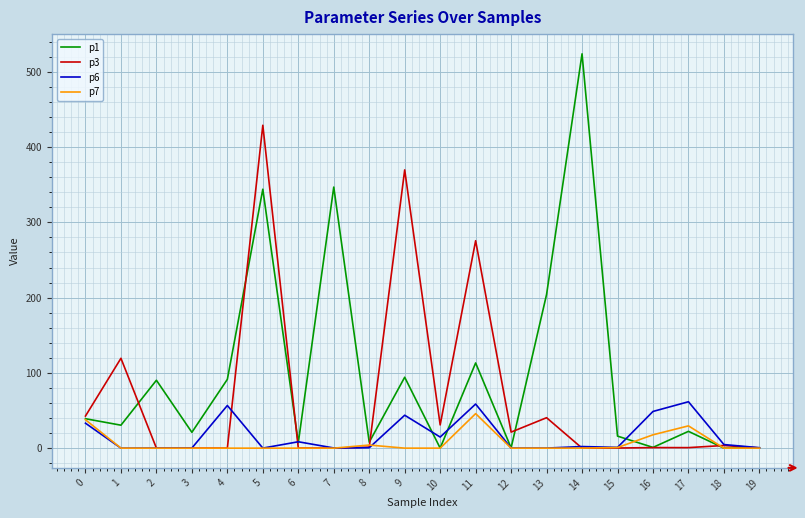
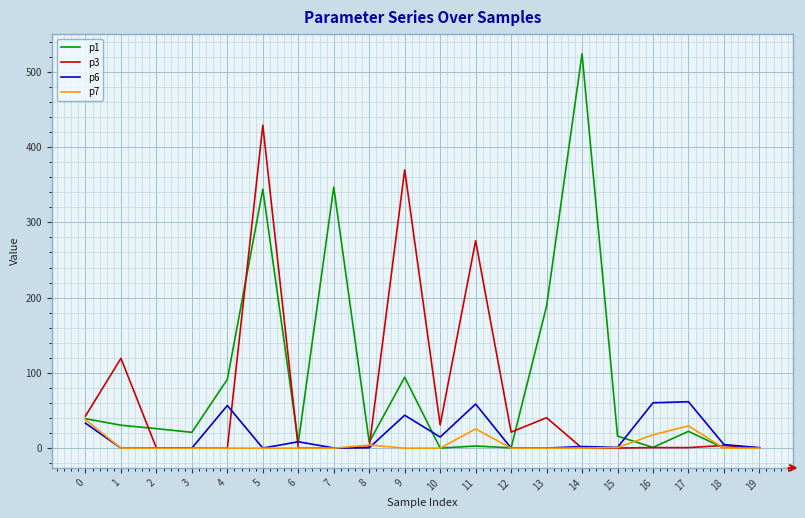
p1, 2: 90 -> 30
p1, 11: 110 -> 0
p7, 11: 50 -> 30
p1, 13: 200 -> 190
p6, 16: 50 -> 60
